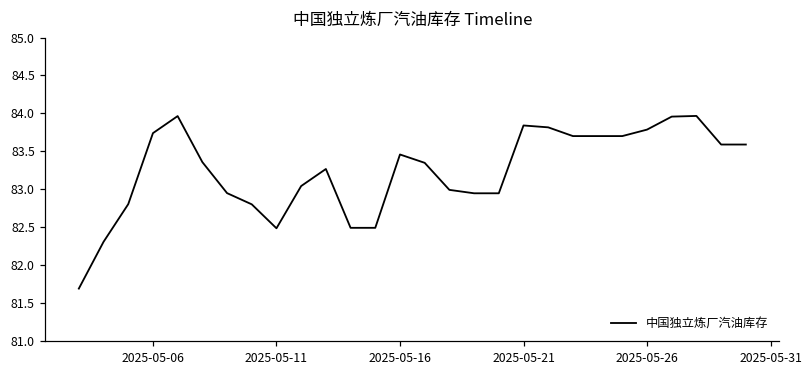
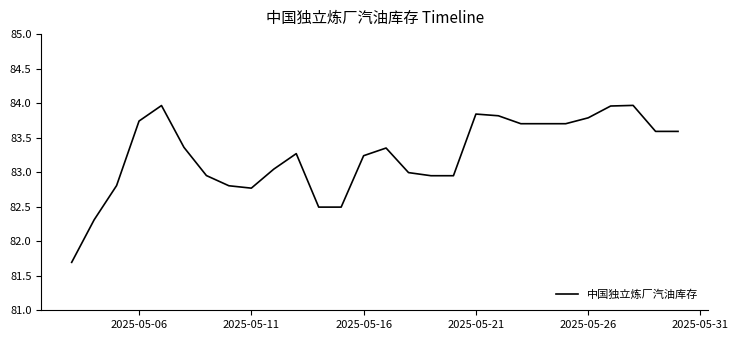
2025-05-11: 82.5 -> 82.8
2025-05-16: 83.5 -> 83.2
